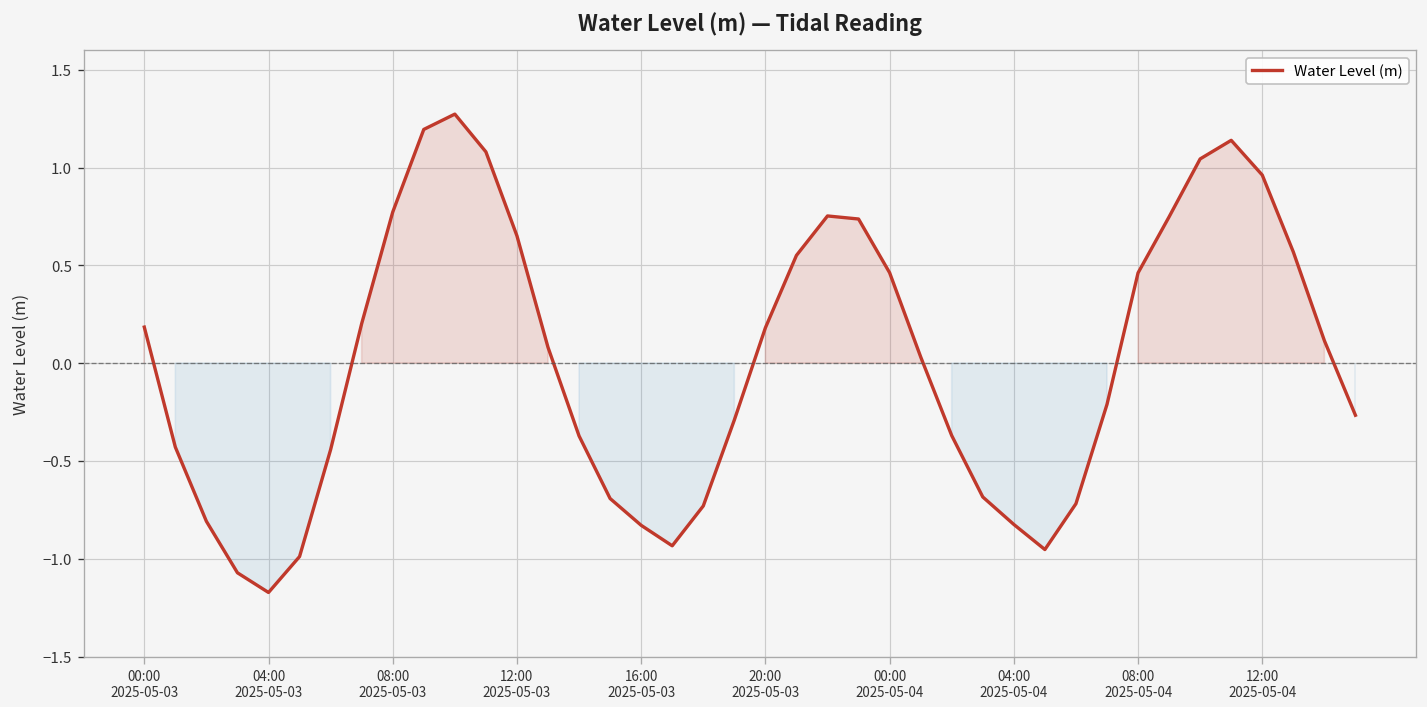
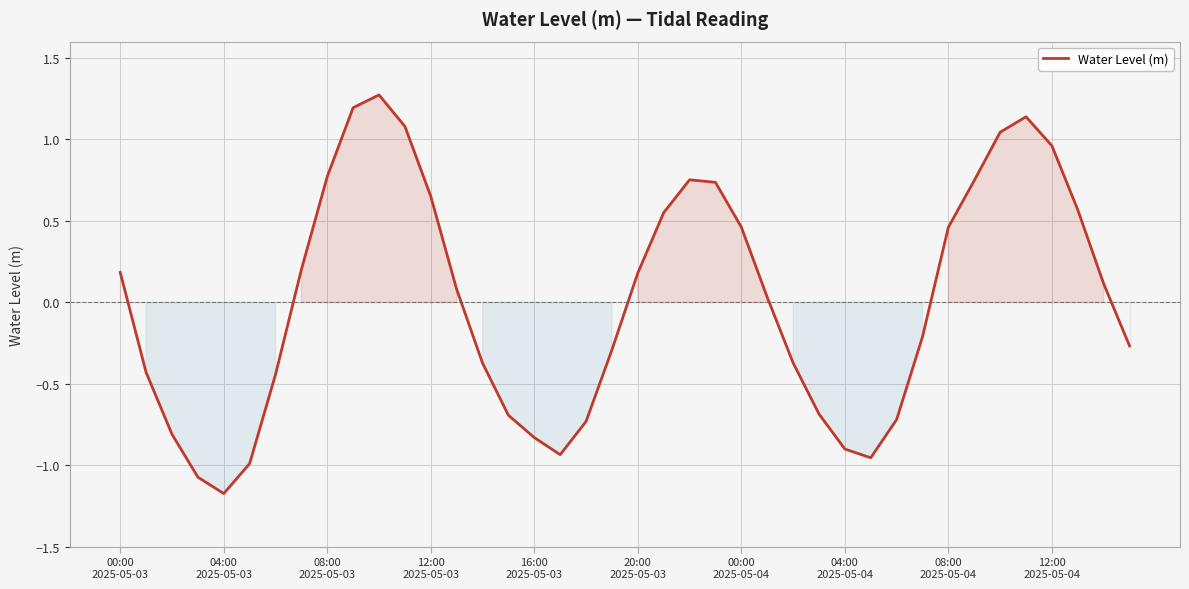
04:00 2025-05-04: -0.82 -> -0.90
